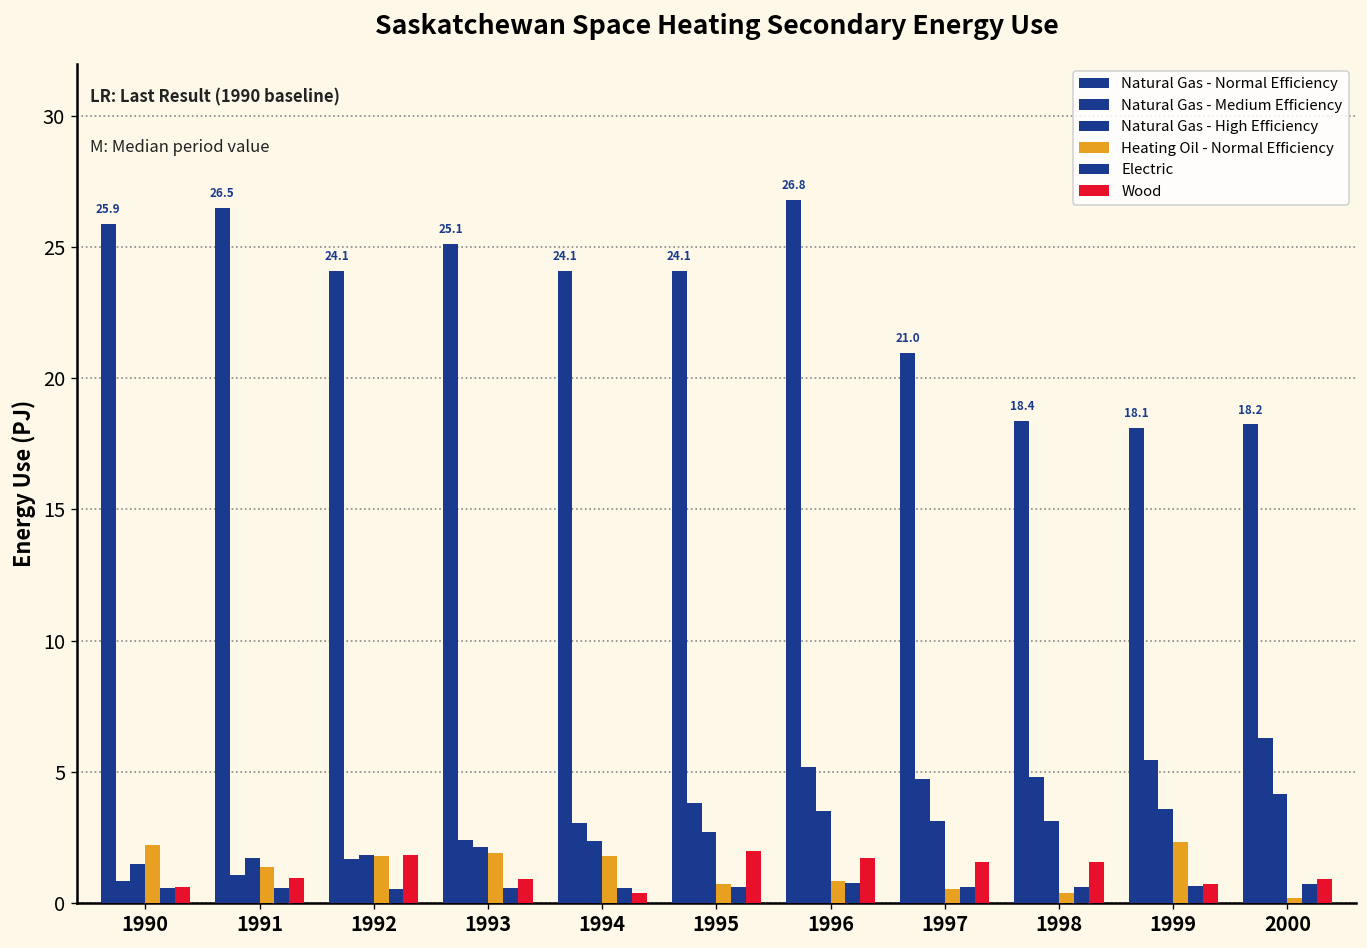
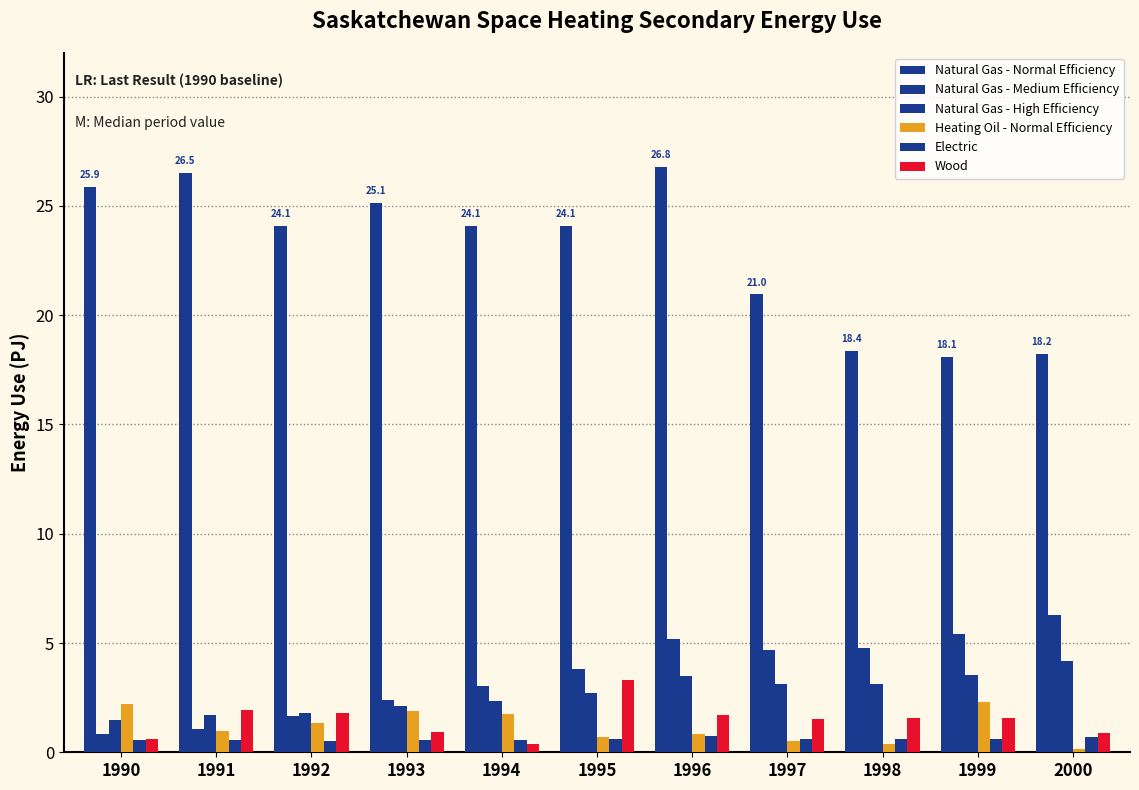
Heating Oil - Normal Efficiency, 1991: 1.4 -> 1.0
Wood, 1991: 0.9 -> 1.9
Heating Oil - Normal Efficiency, 1992: 1.8 -> 1.3
Wood, 1995: 2.0 -> 3.3
Wood, 1999: 0.7 -> 1.6
